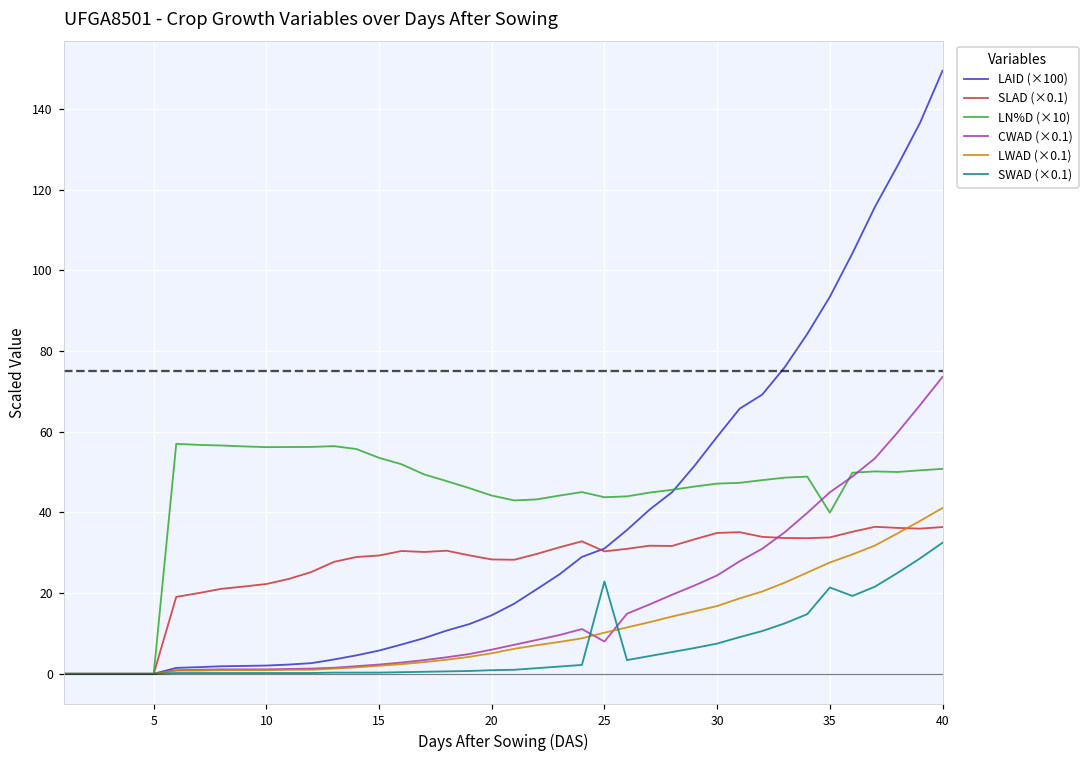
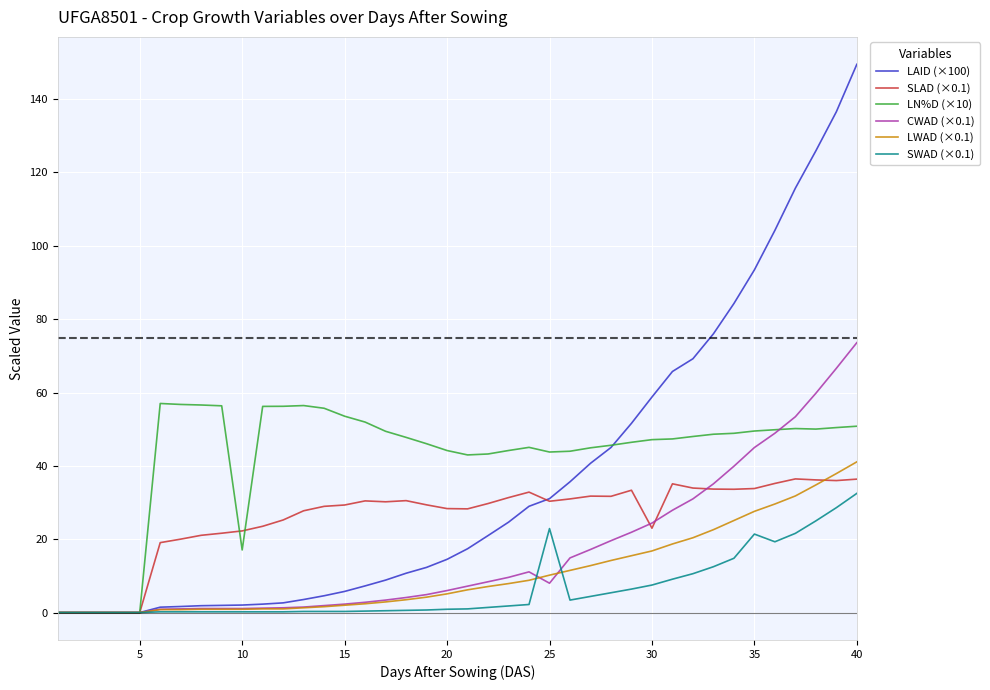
LN%D (×10), 10: 56 -> 17
SLAD (×0.1), 30: 35 -> 23
LN%D (×10), 35: 40 -> 50
